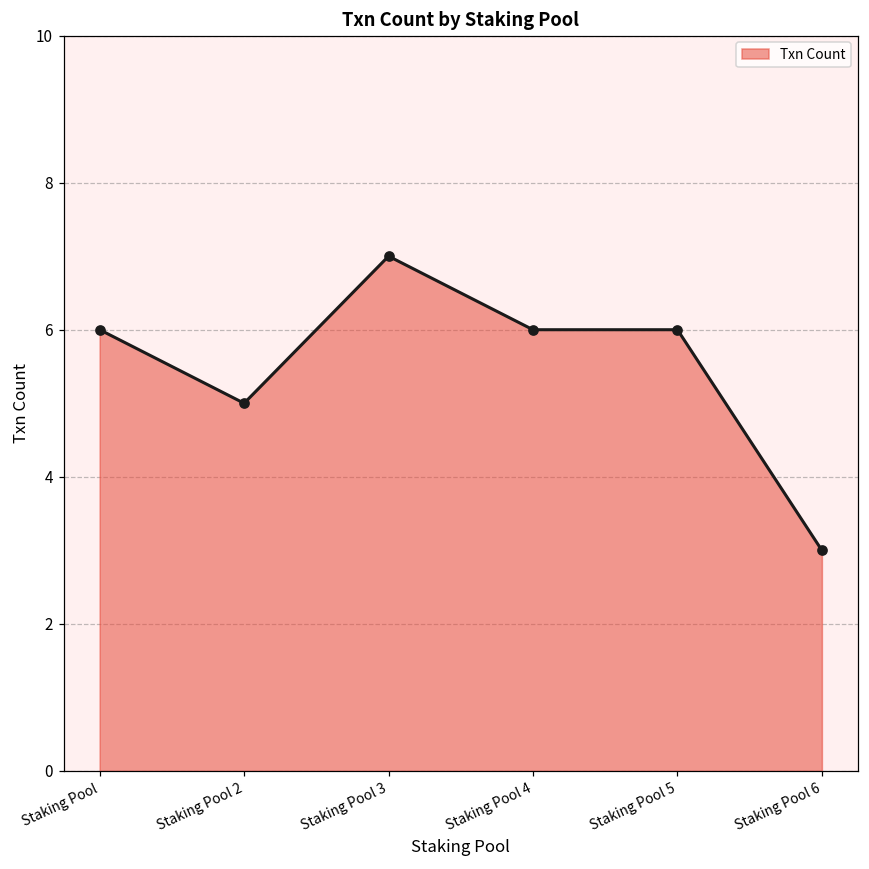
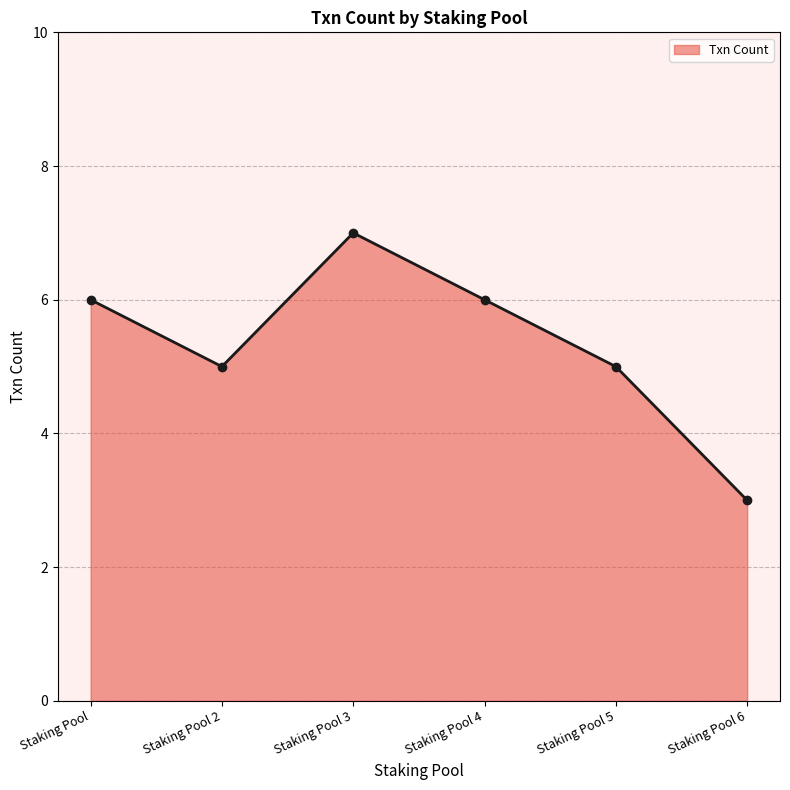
Staking Pool 5: 6 -> 5
